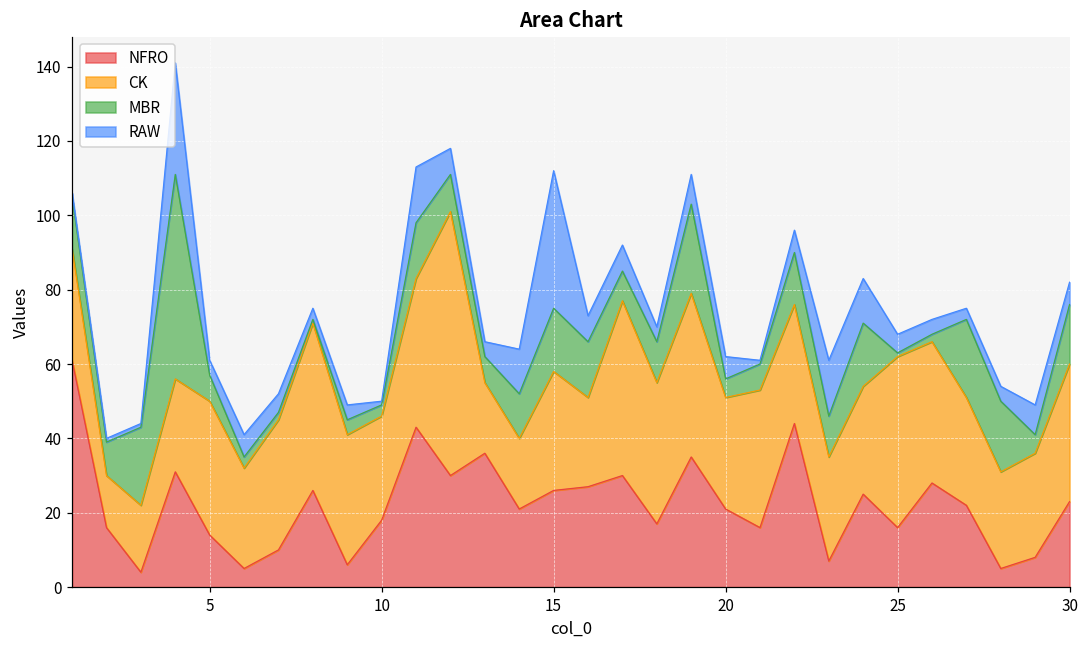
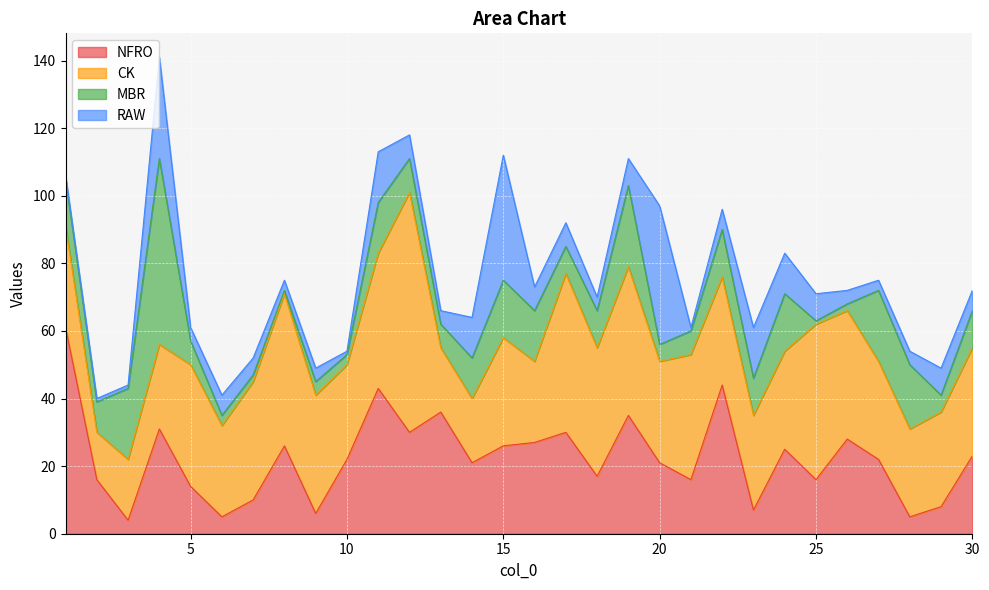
NFRO, 10: 18 -> 22
RAW, 20: 6 -> 41
RAW, 25: 5 -> 8
CK, 30: 37 -> 32
MBR, 30: 16 -> 11
